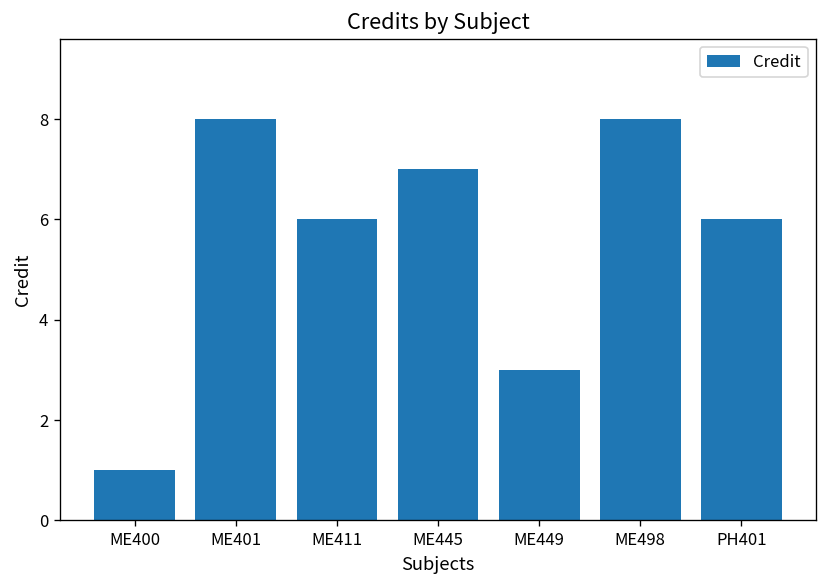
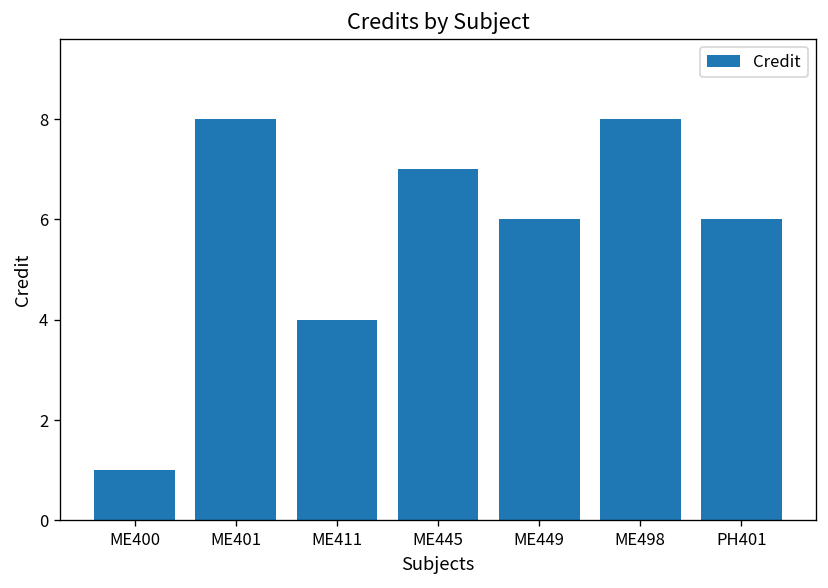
ME411: 6 -> 4
ME449: 3 -> 6
